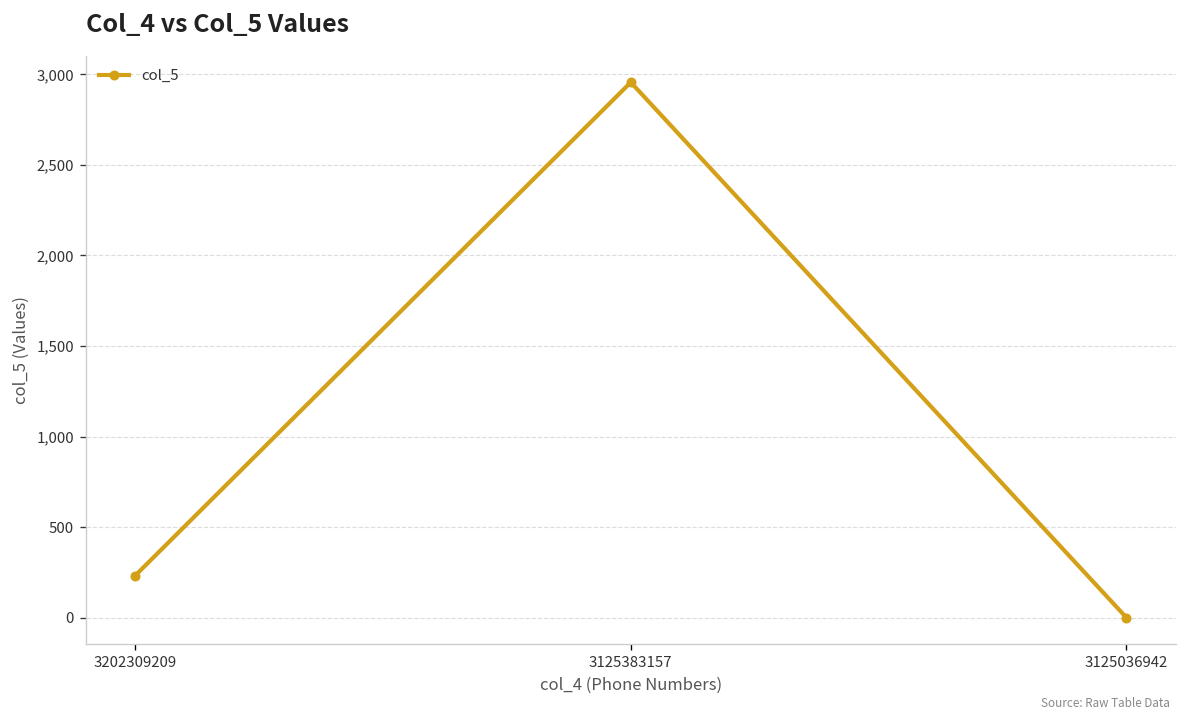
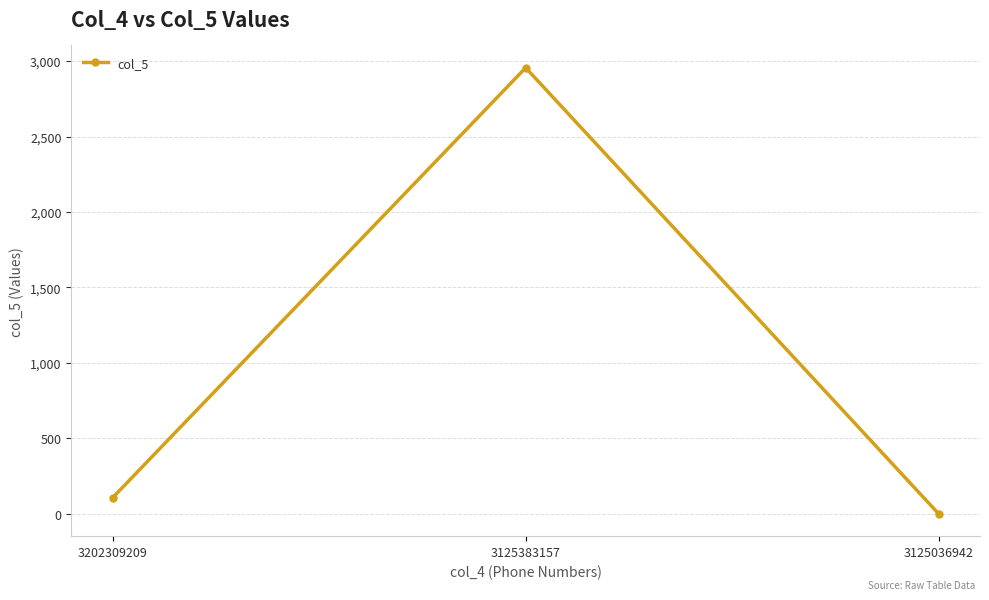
3202309209: 230 -> 110
